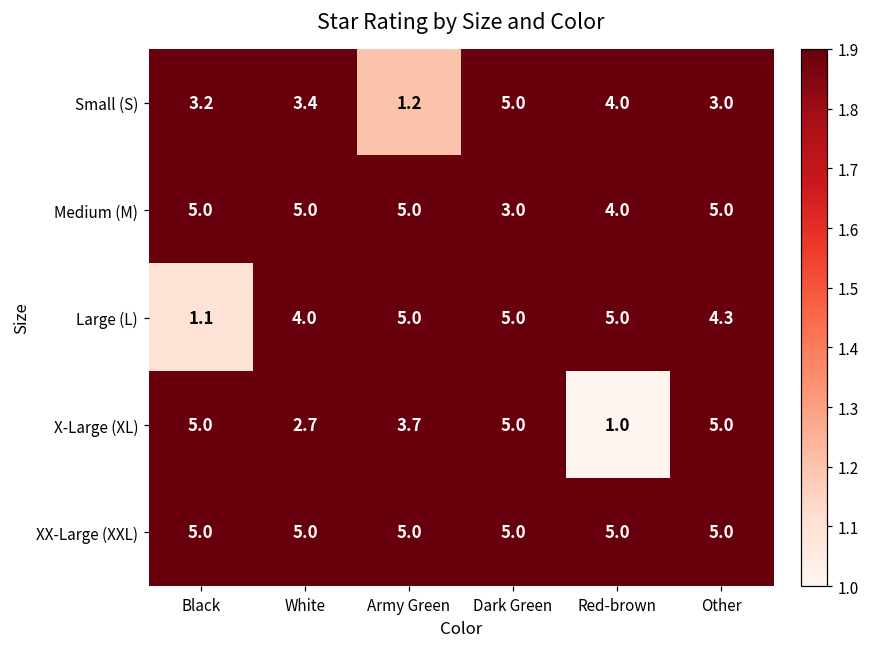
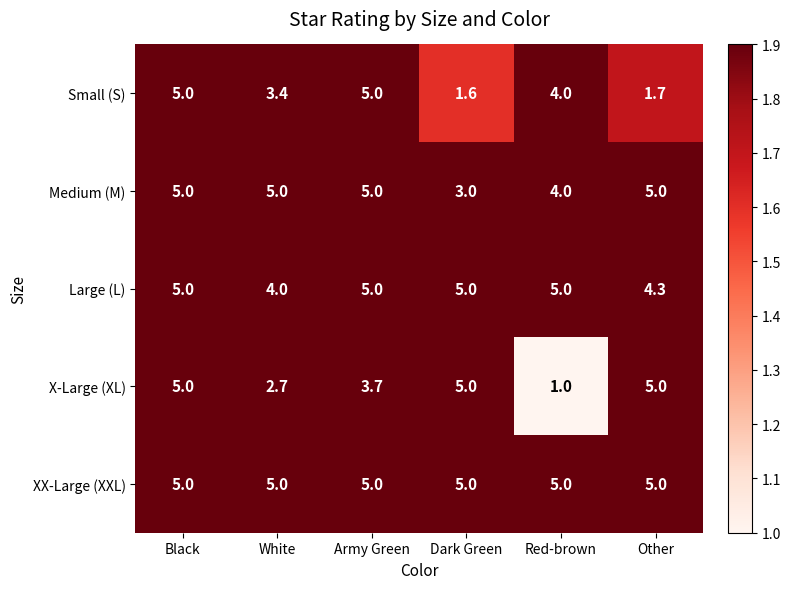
Small (S), Black: 3.2 -> 5.0
Small (S), Army Green: 1.2 -> 5.0
Small (S), Dark Green: 5.0 -> 1.6
Small (S), Other: 3.0 -> 1.7
Large (L), Black: 1.1 -> 5.0
